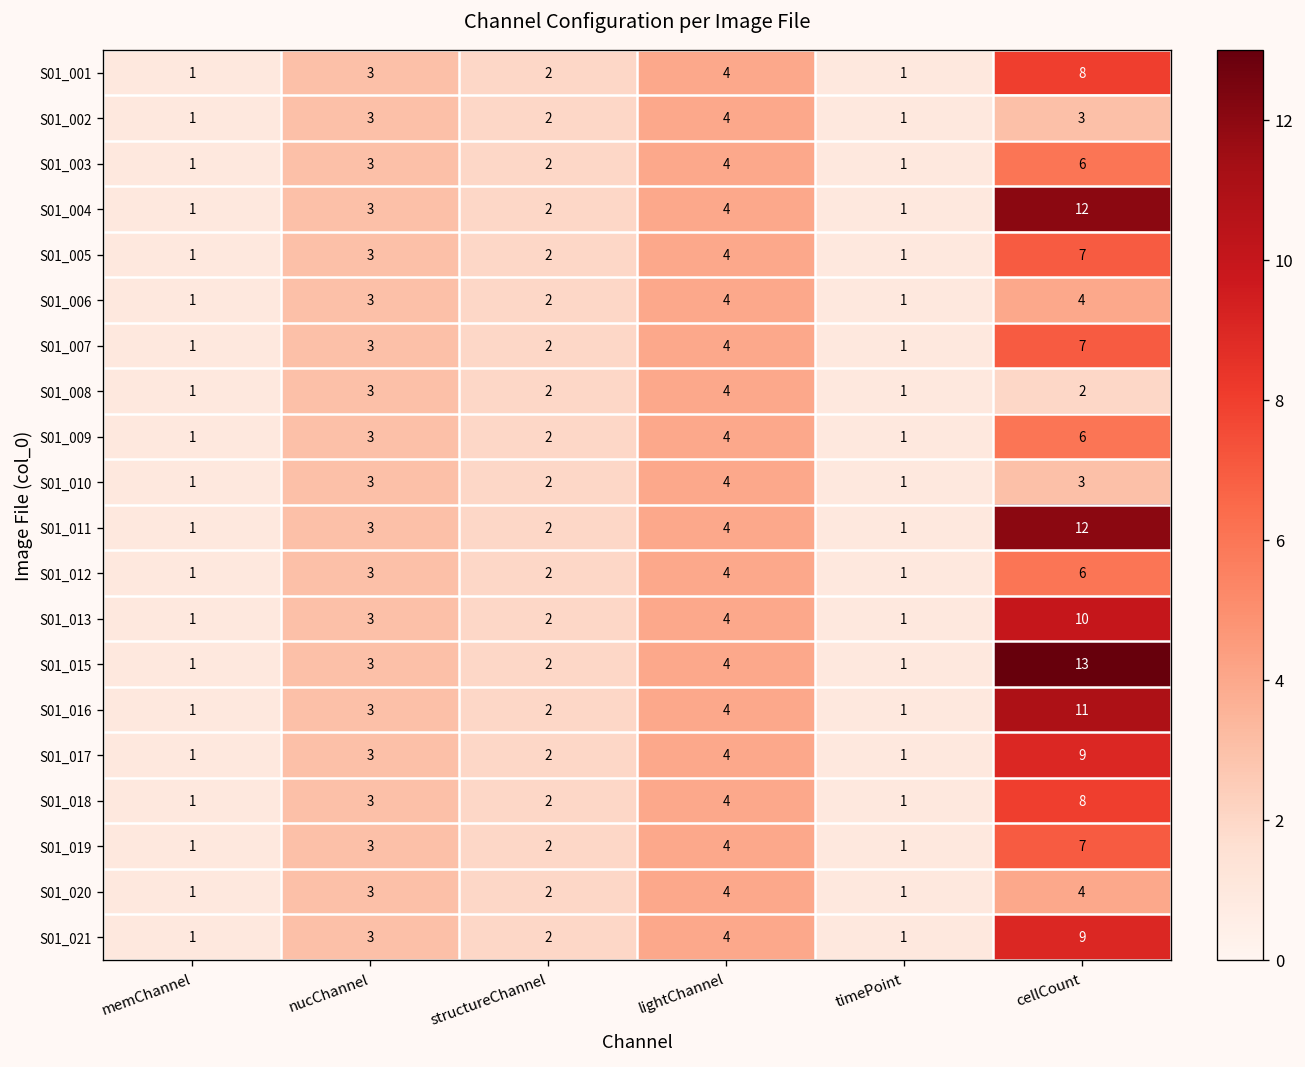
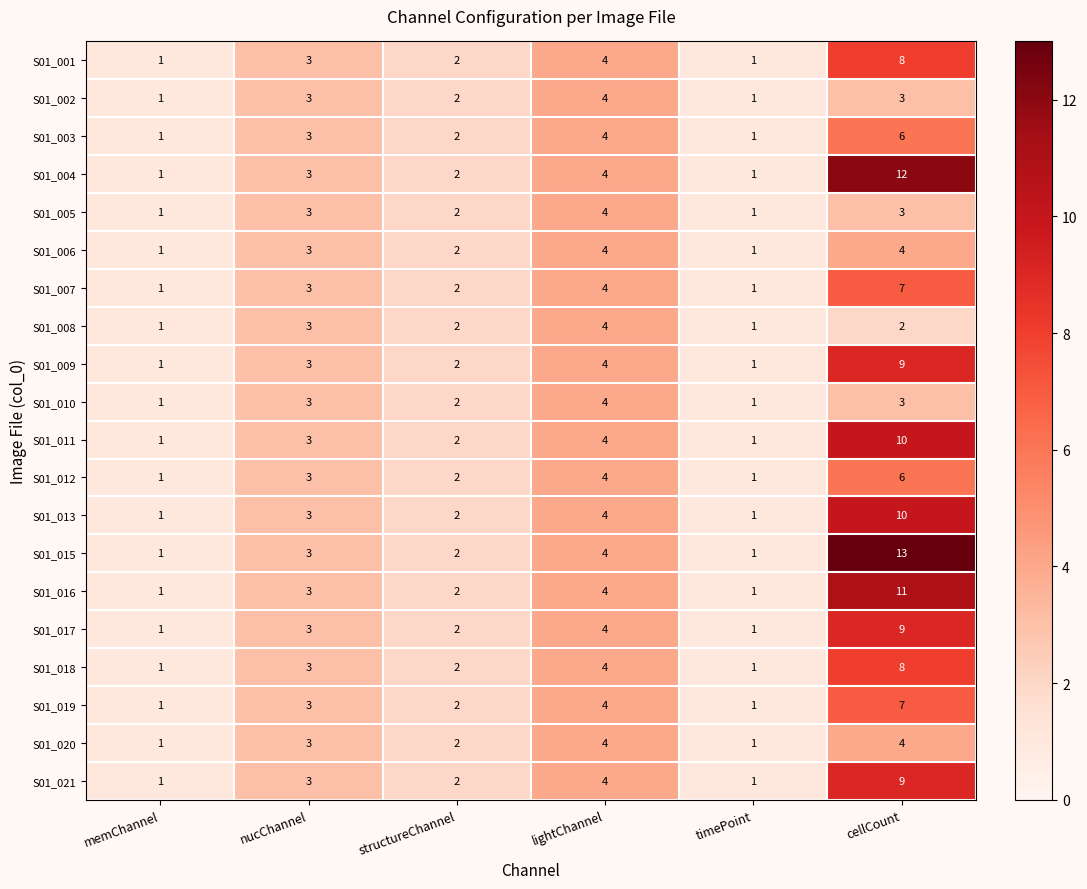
S01_005, cellCount: 7 -> 3
S01_009, cellCount: 6 -> 9
S01_011, cellCount: 12 -> 10
